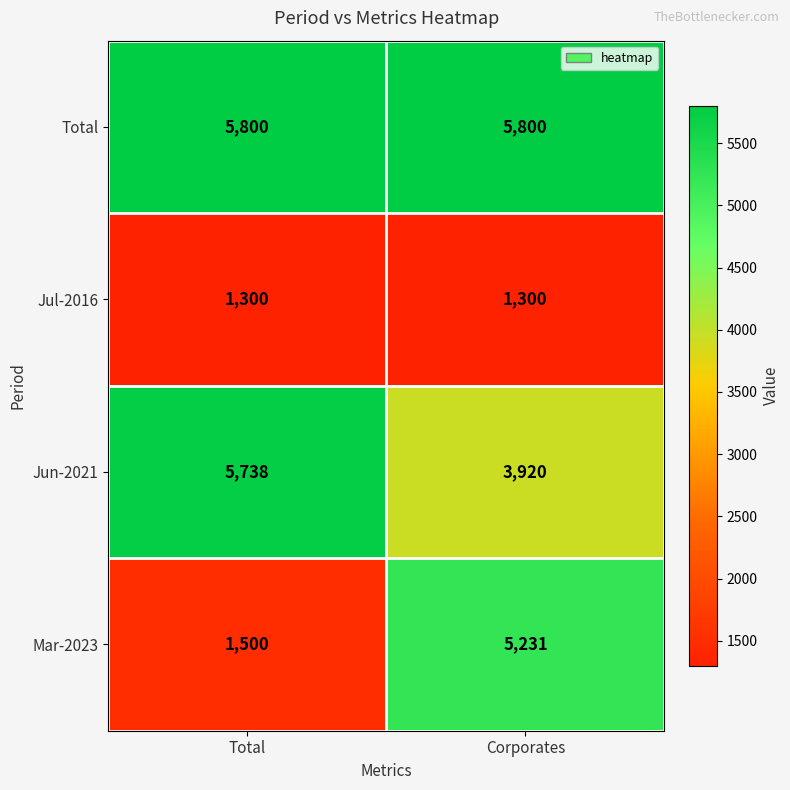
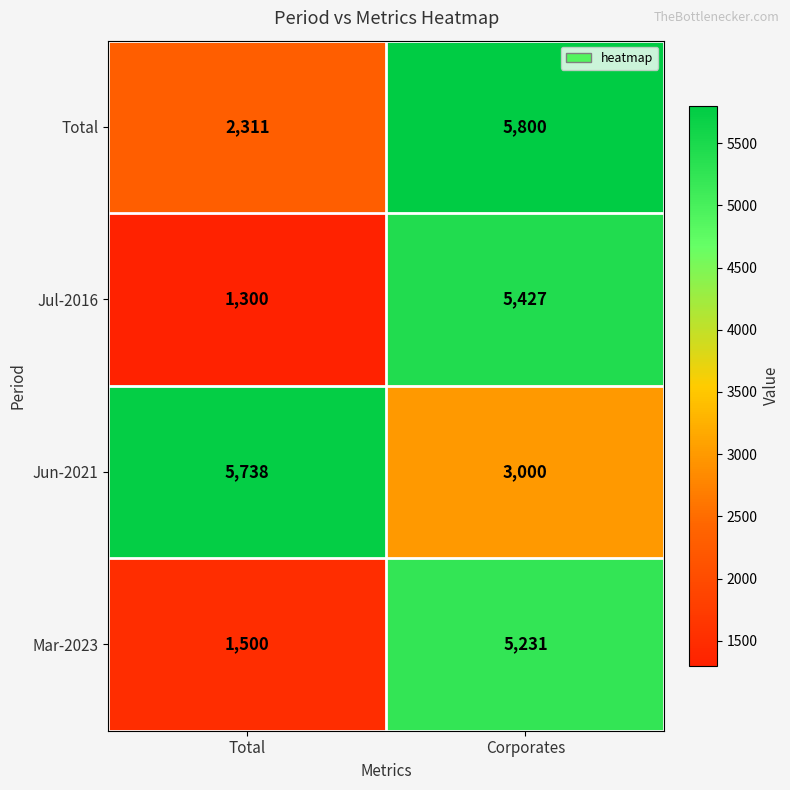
Total, Total: 5,800 -> 2,311
Jul-2016, Corporates: 1,300 -> 5,427
Jun-2021, Corporates: 3,920 -> 3,000
